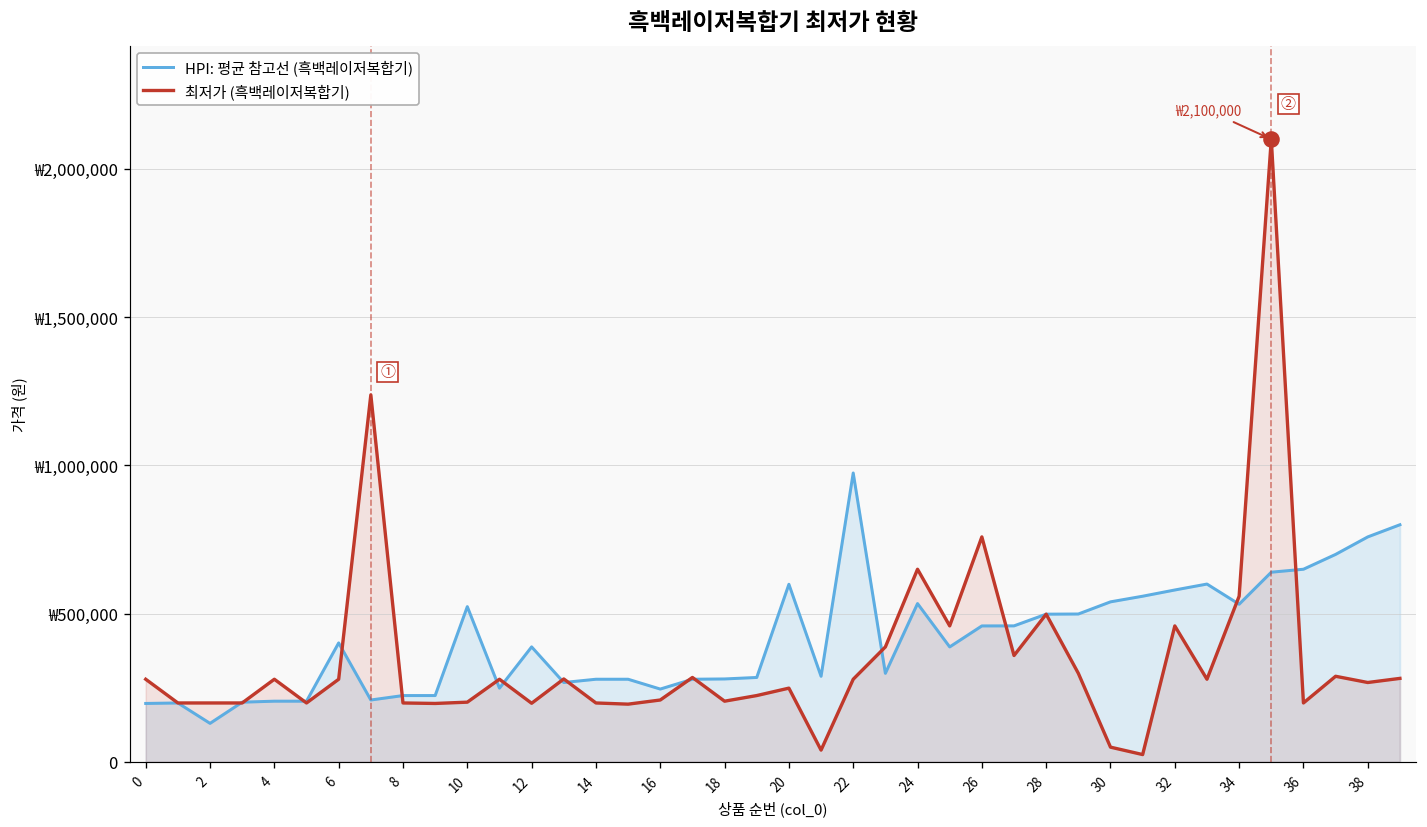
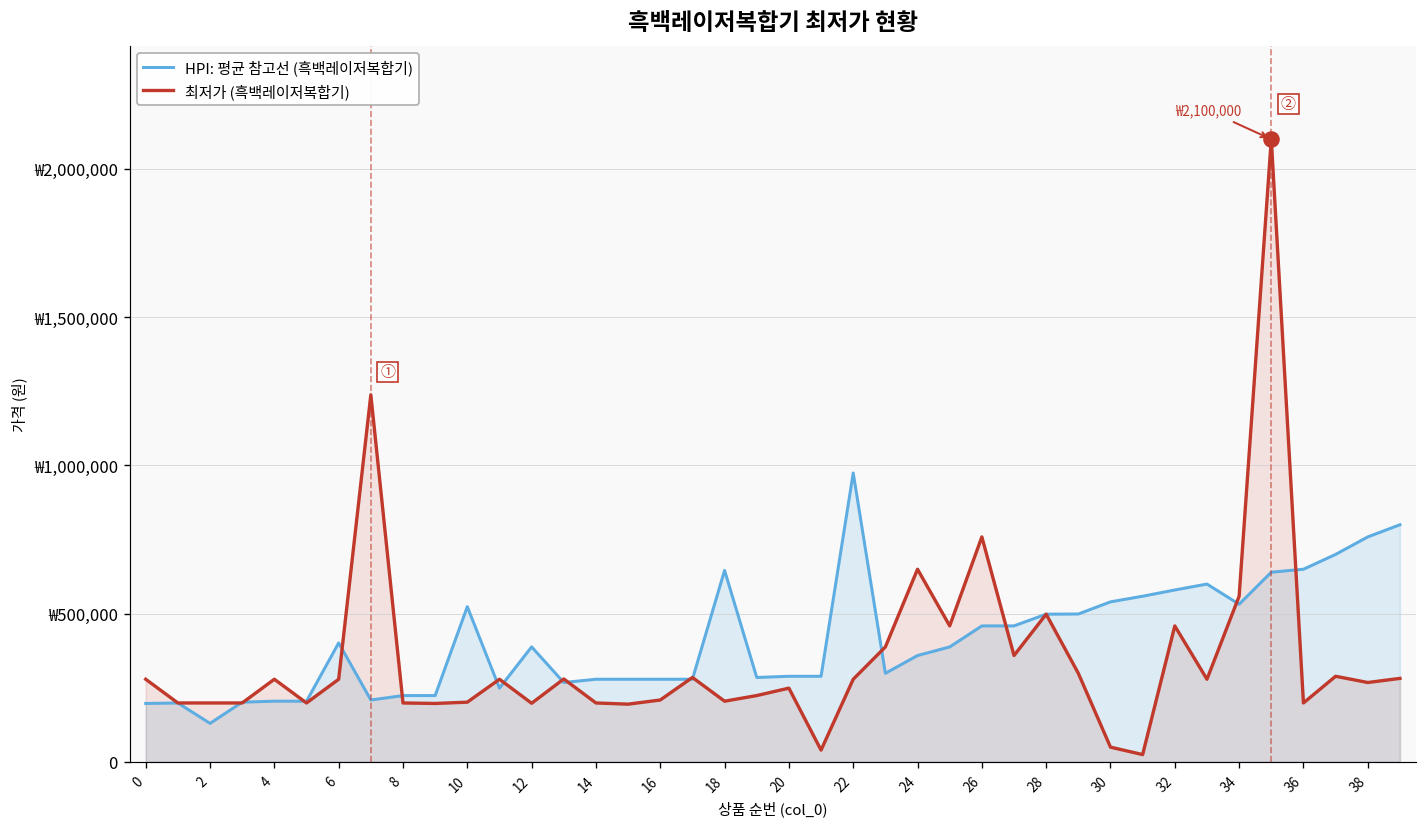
HPI: 평균 참고선 (흑백레이저복합기), 16: ₩250,000 -> ₩280,000
HPI: 평균 참고선 (흑백레이저복합기), 18: ₩280,000 -> ₩650,000
HPI: 평균 참고선 (흑백레이저복합기), 20: ₩600,000 -> ₩290,000
HPI: 평균 참고선 (흑백레이저복합기), 24: ₩530,000 -> ₩360,000
